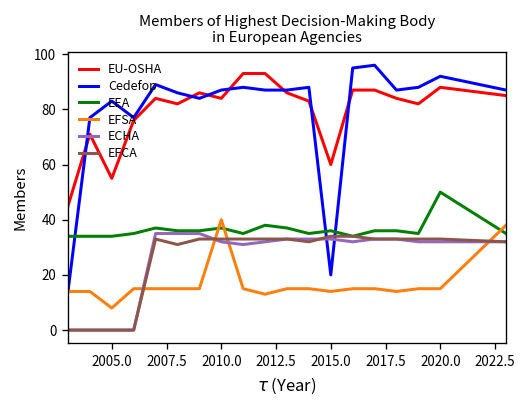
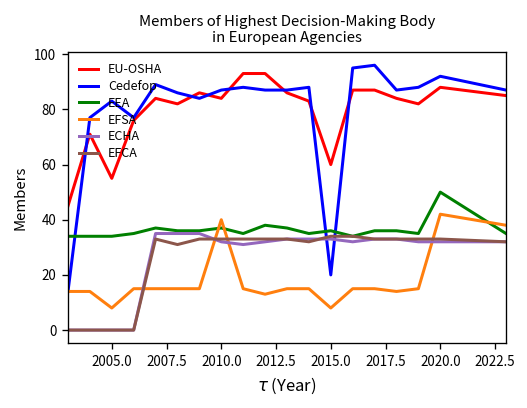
EFSA, 2015.0: 14 -> 8
EFSA, 2020.0: 15 -> 42
